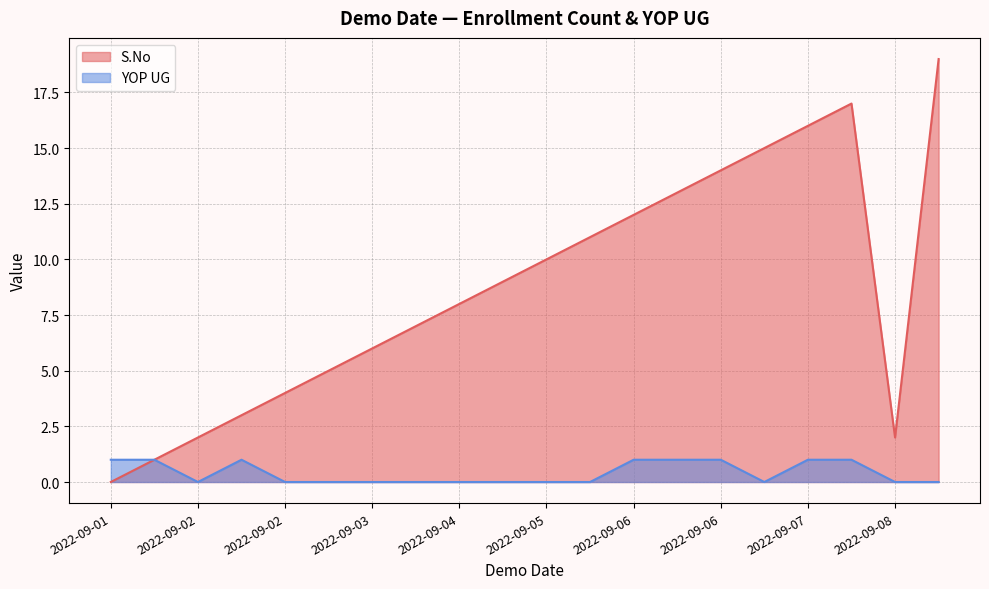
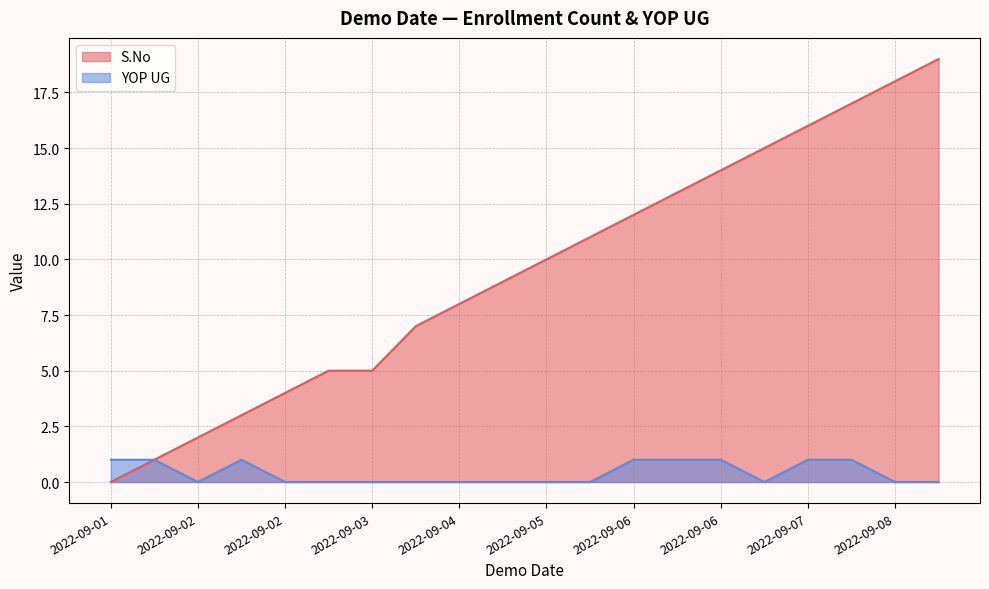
S.No, 2022-09-03: 6.0 -> 5.0
S.No, 2022-09-08: 2.0 -> 18.0
